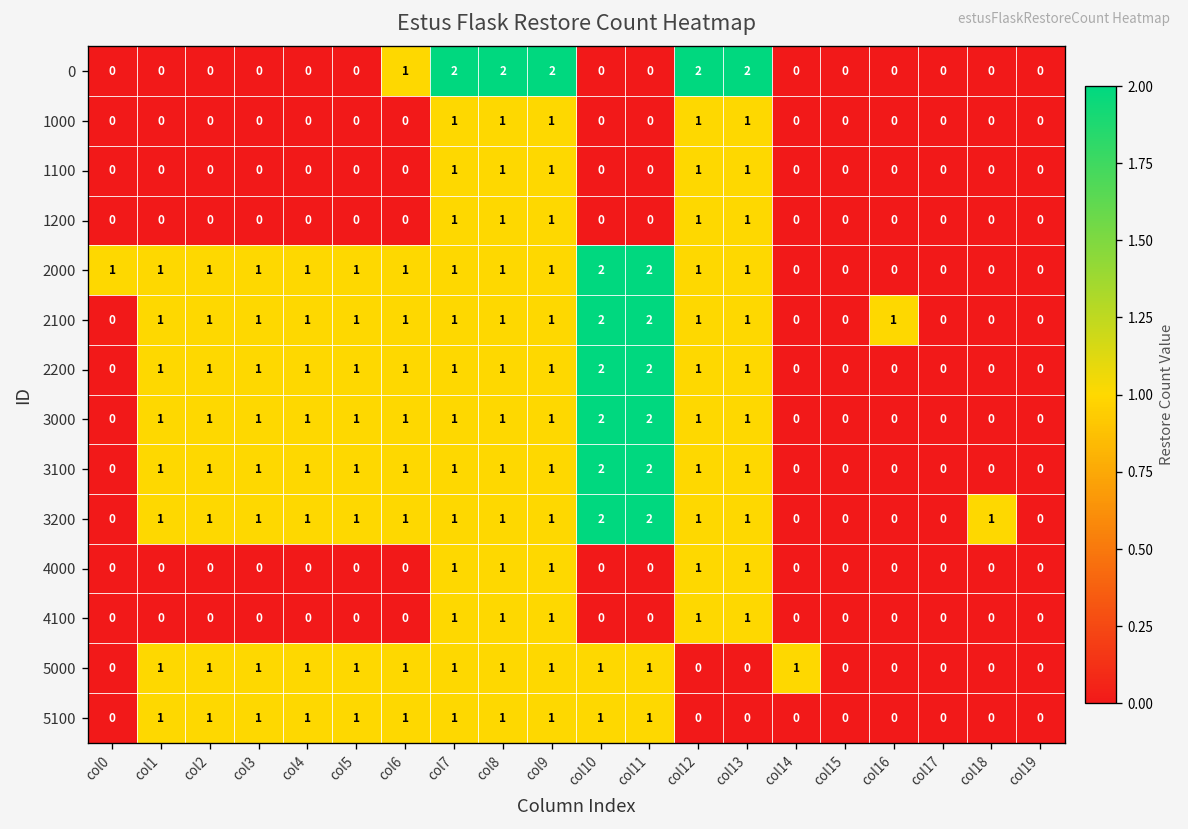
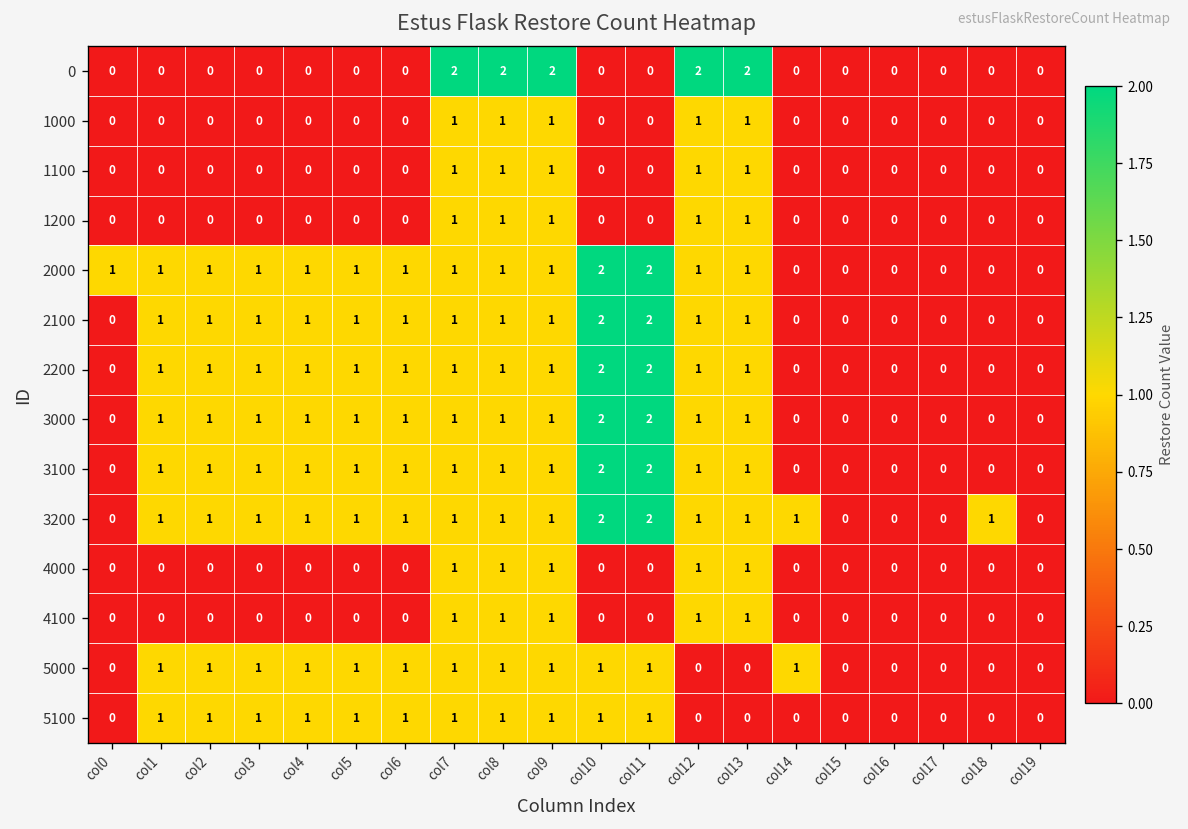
0, col6: 1 -> 0
2100, col16: 1 -> 0
3200, col14: 0 -> 1
